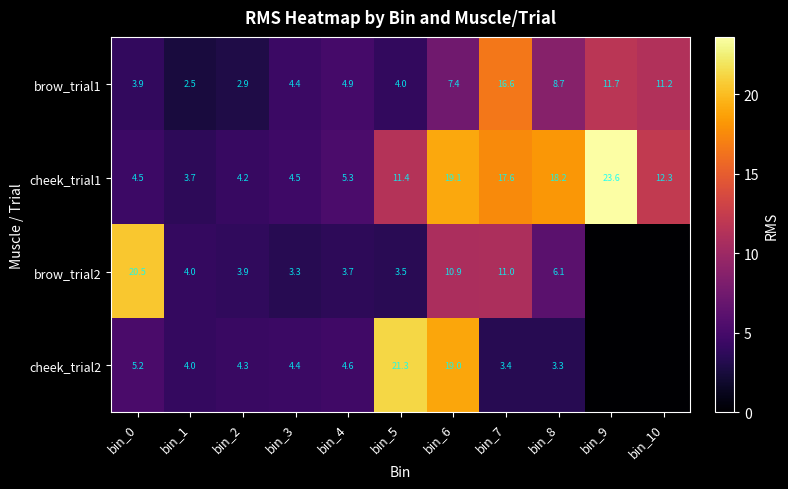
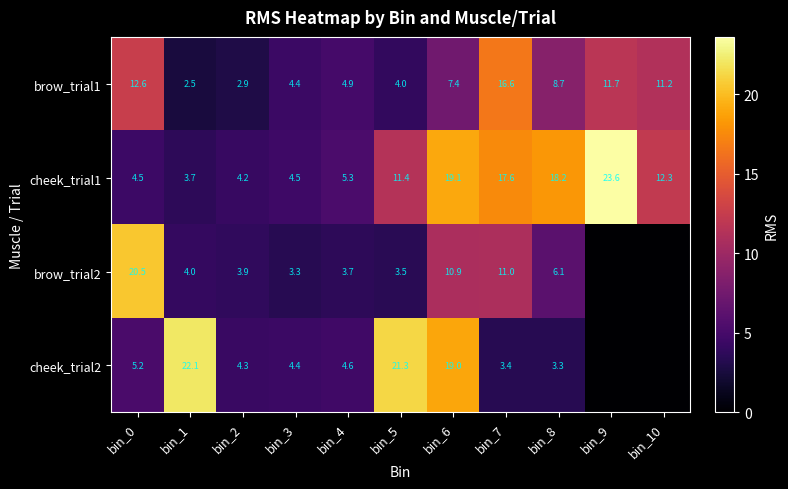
brow_trial1, bin_0: 3.9 -> 12.6
cheek_trial2, bin_1: 4.0 -> 22.1
